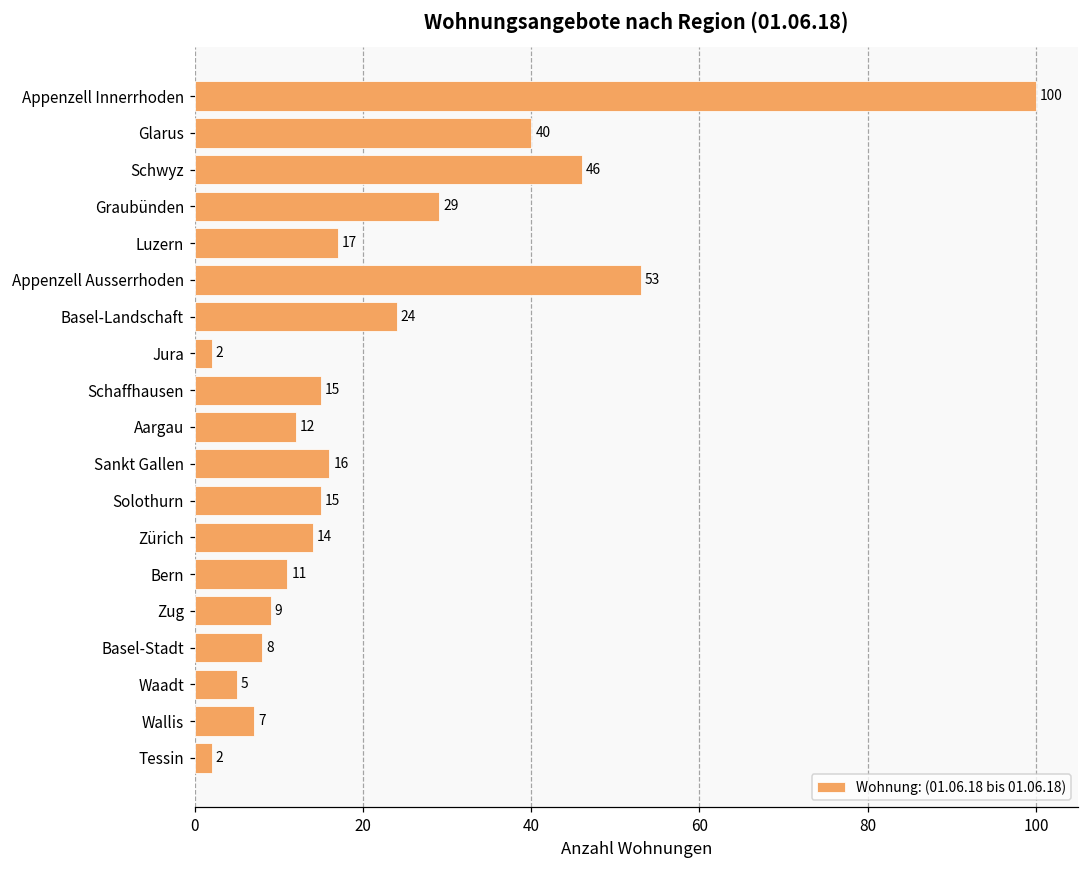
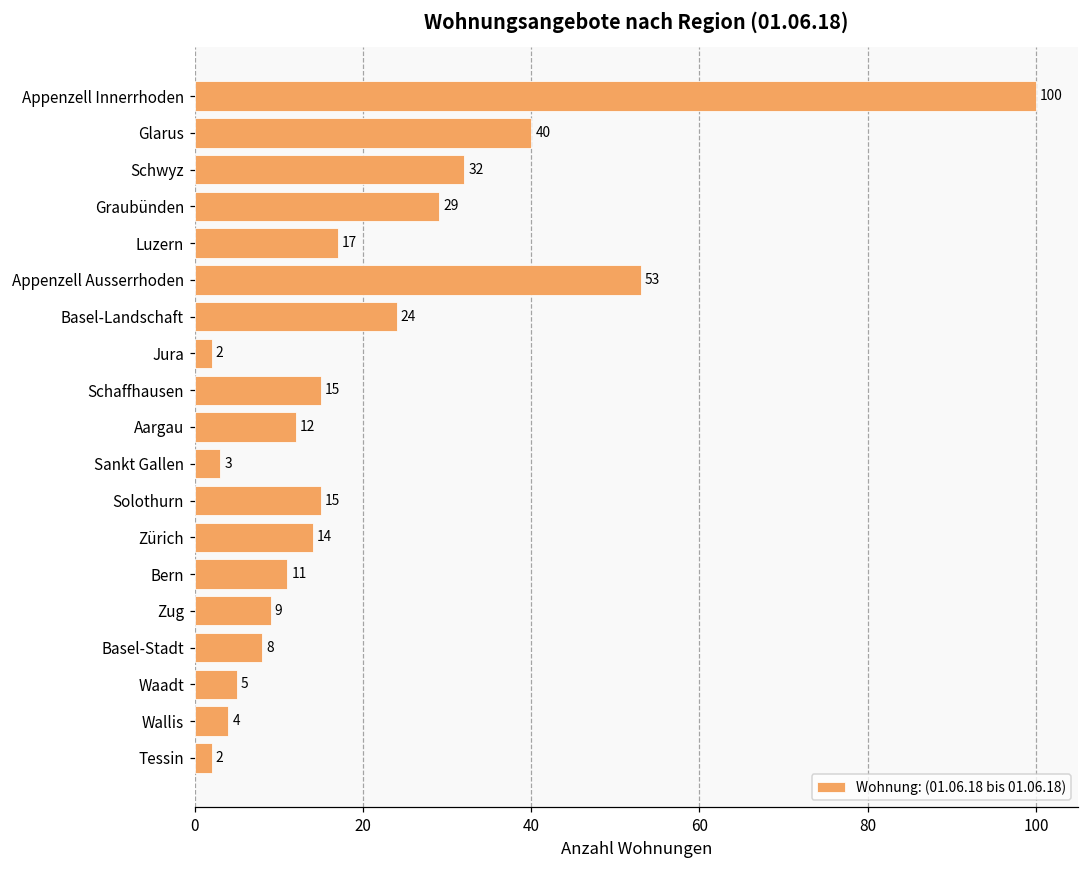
Schwyz: 46 -> 32
Sankt Gallen: 16 -> 3
Wallis: 7 -> 4
